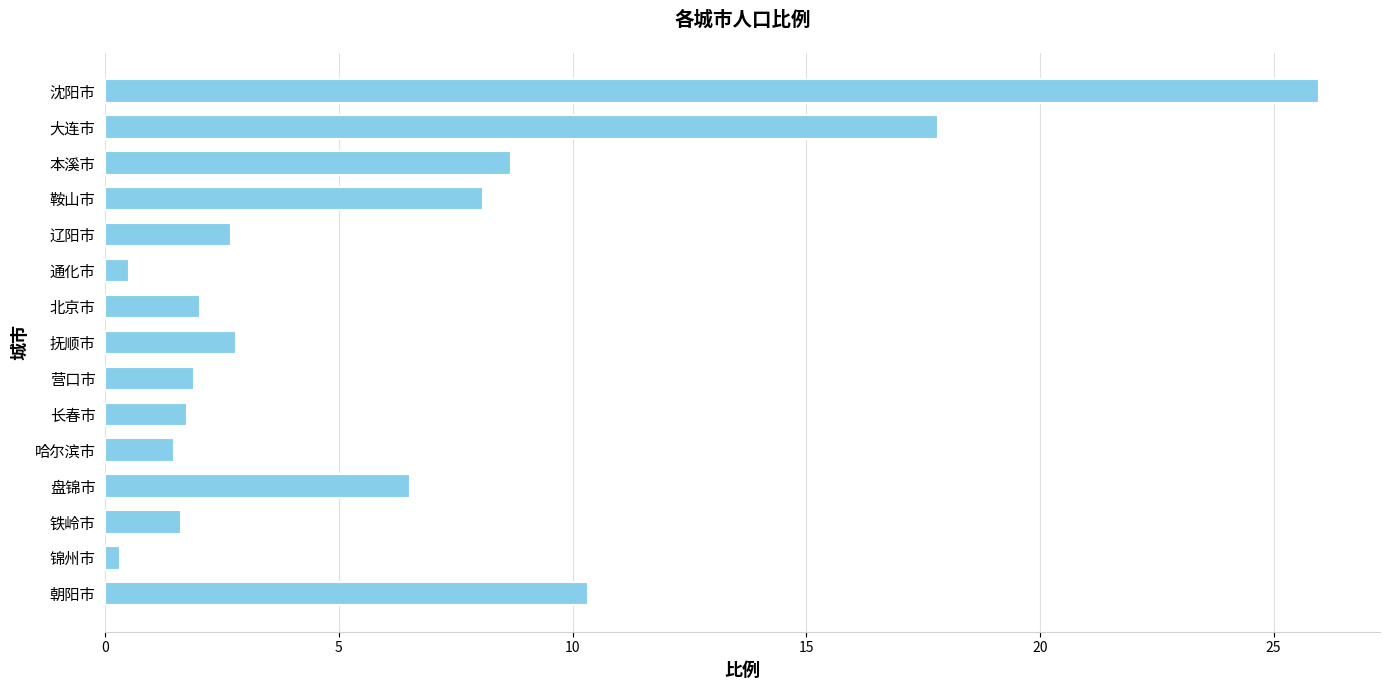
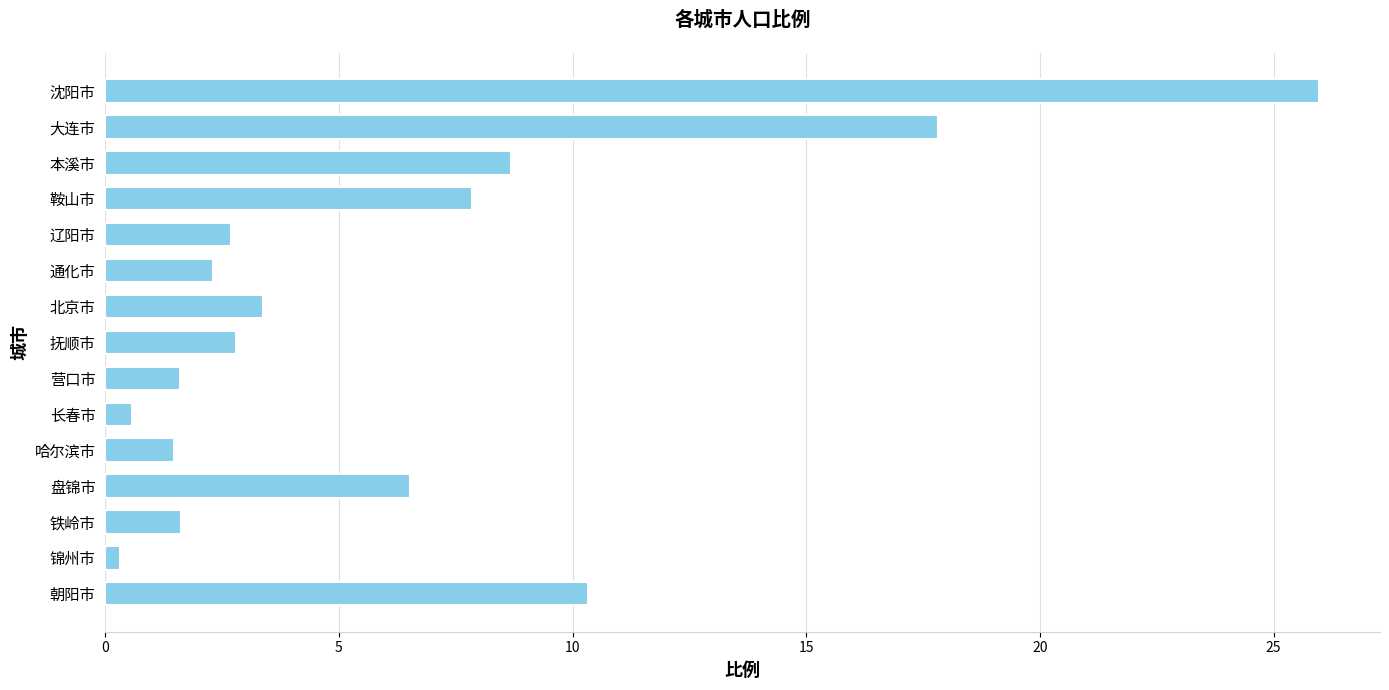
鞍山市: 8.1 -> 7.8
通化市: 0.5 -> 2.3
北京市: 2.0 -> 3.4
营口市: 1.9 -> 1.6
长春市: 1.7 -> 0.6
